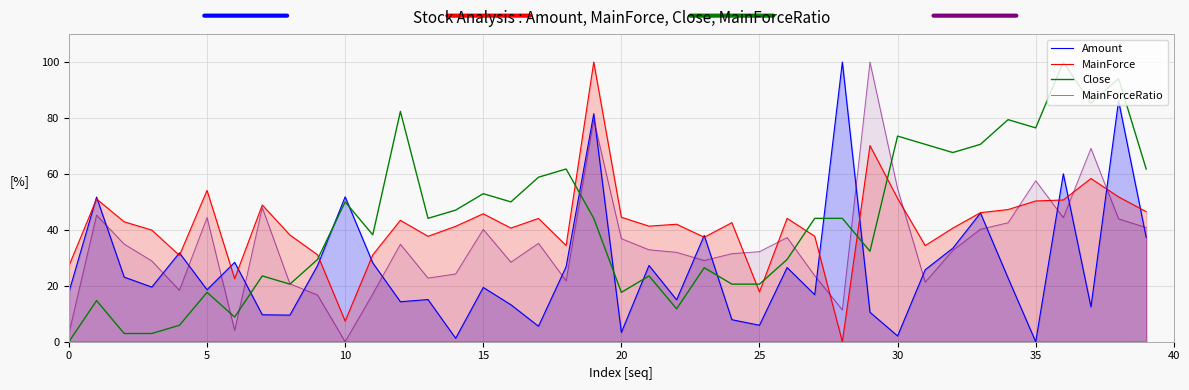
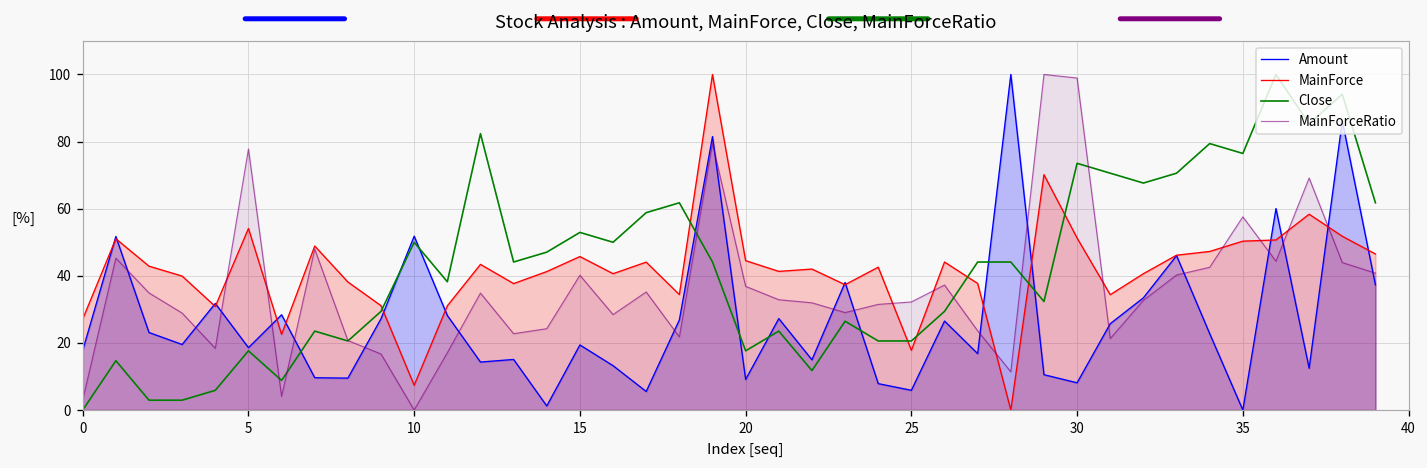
MainForceRatio, 5: 44 -> 78
Amount, 20: 3 -> 9
Amount, 30: 2 -> 8
MainForceRatio, 30: 55 -> 99
